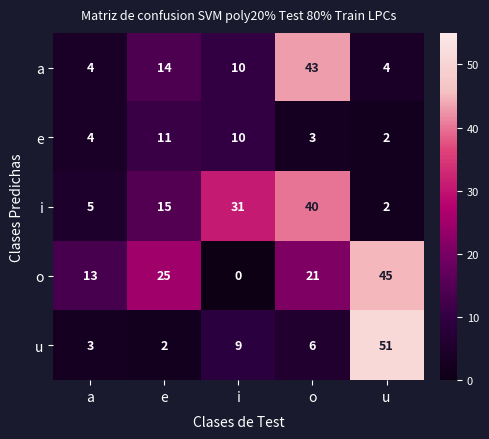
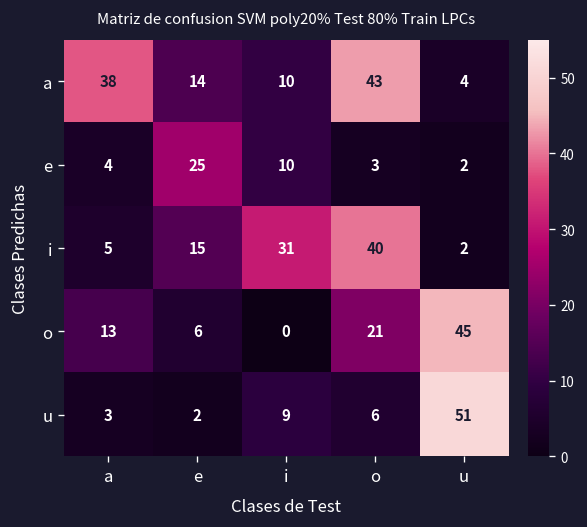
a, a: 4 -> 38
e, e: 11 -> 25
o, e: 25 -> 6
